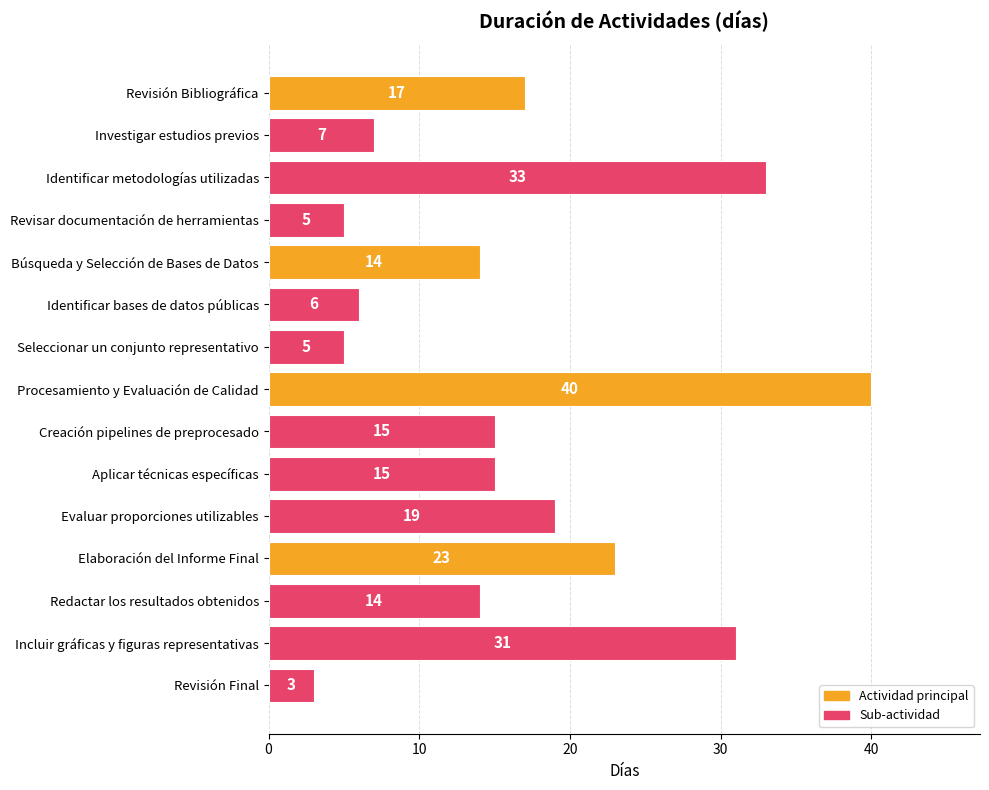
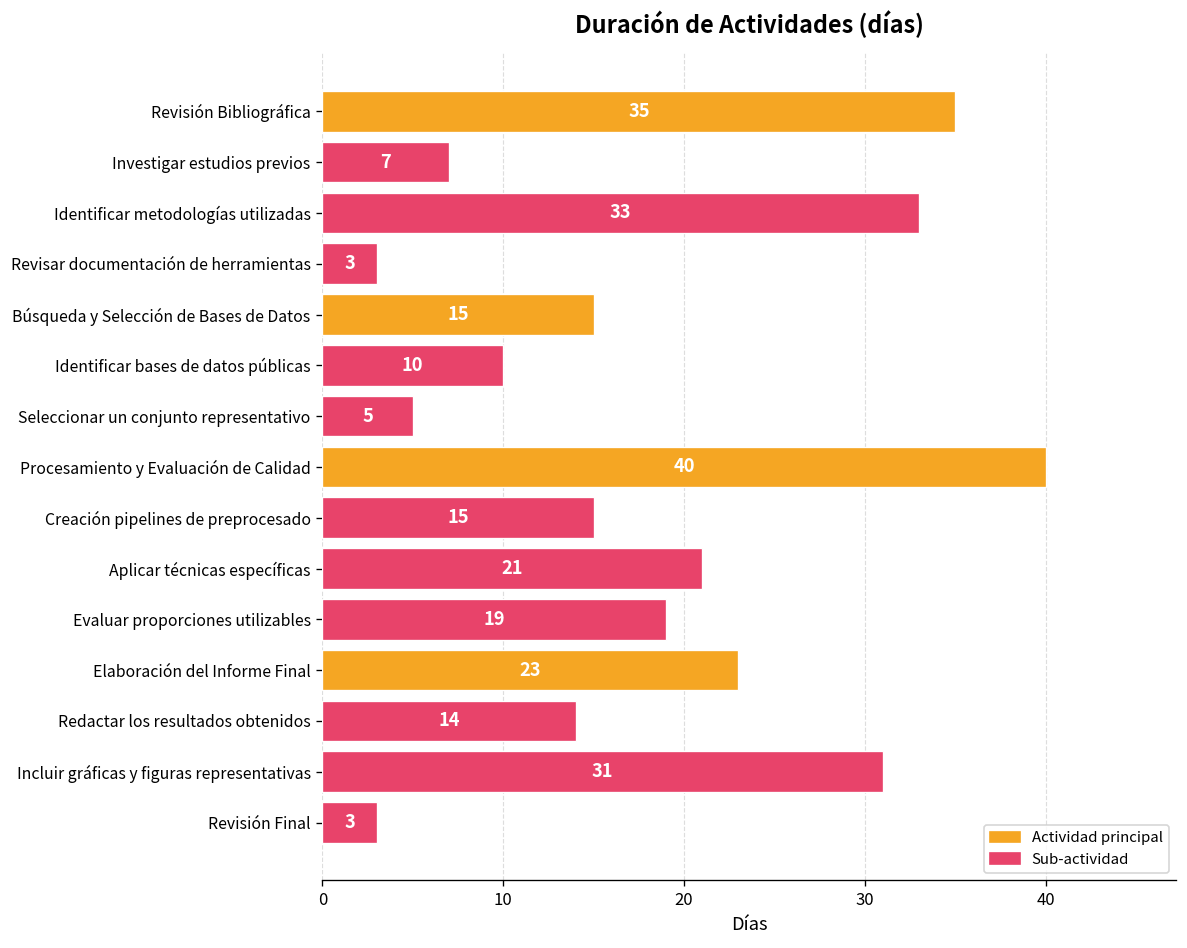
Revisión Bibliográfica: 17 -> 35
Revisar documentación de herramientas: 5 -> 3
Búsqueda y Selección de Bases de Datos: 14 -> 15
Identificar bases de datos públicas: 6 -> 10
Aplicar técnicas específicas: 15 -> 21
